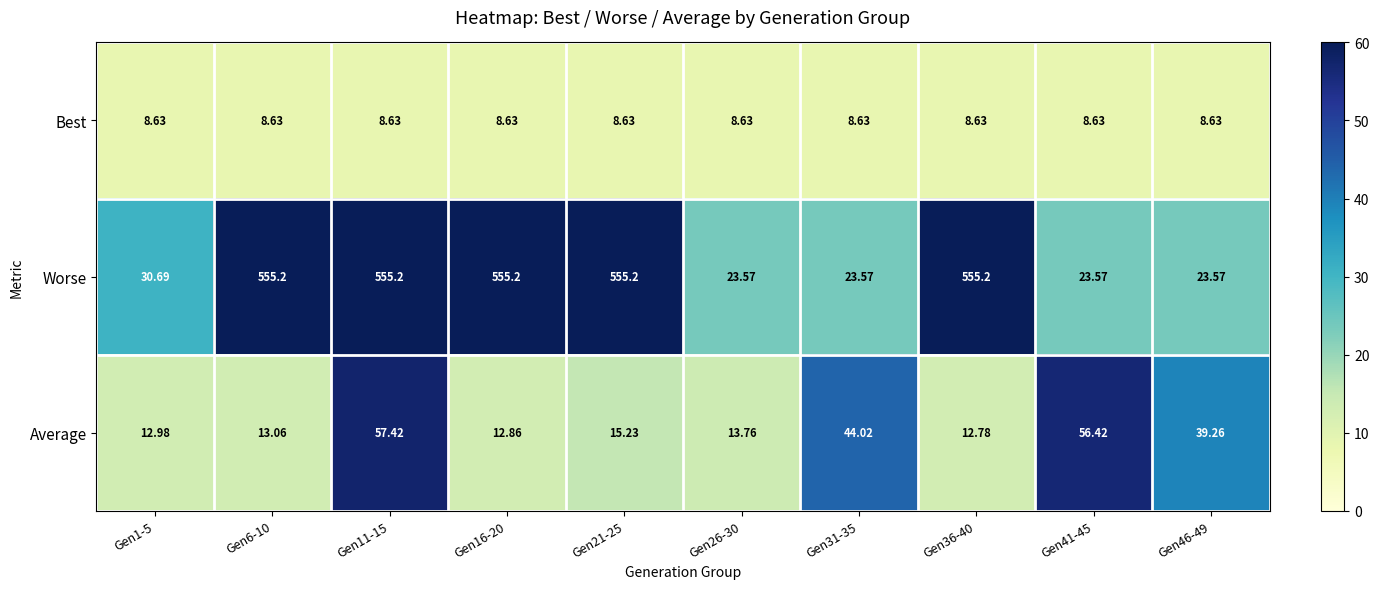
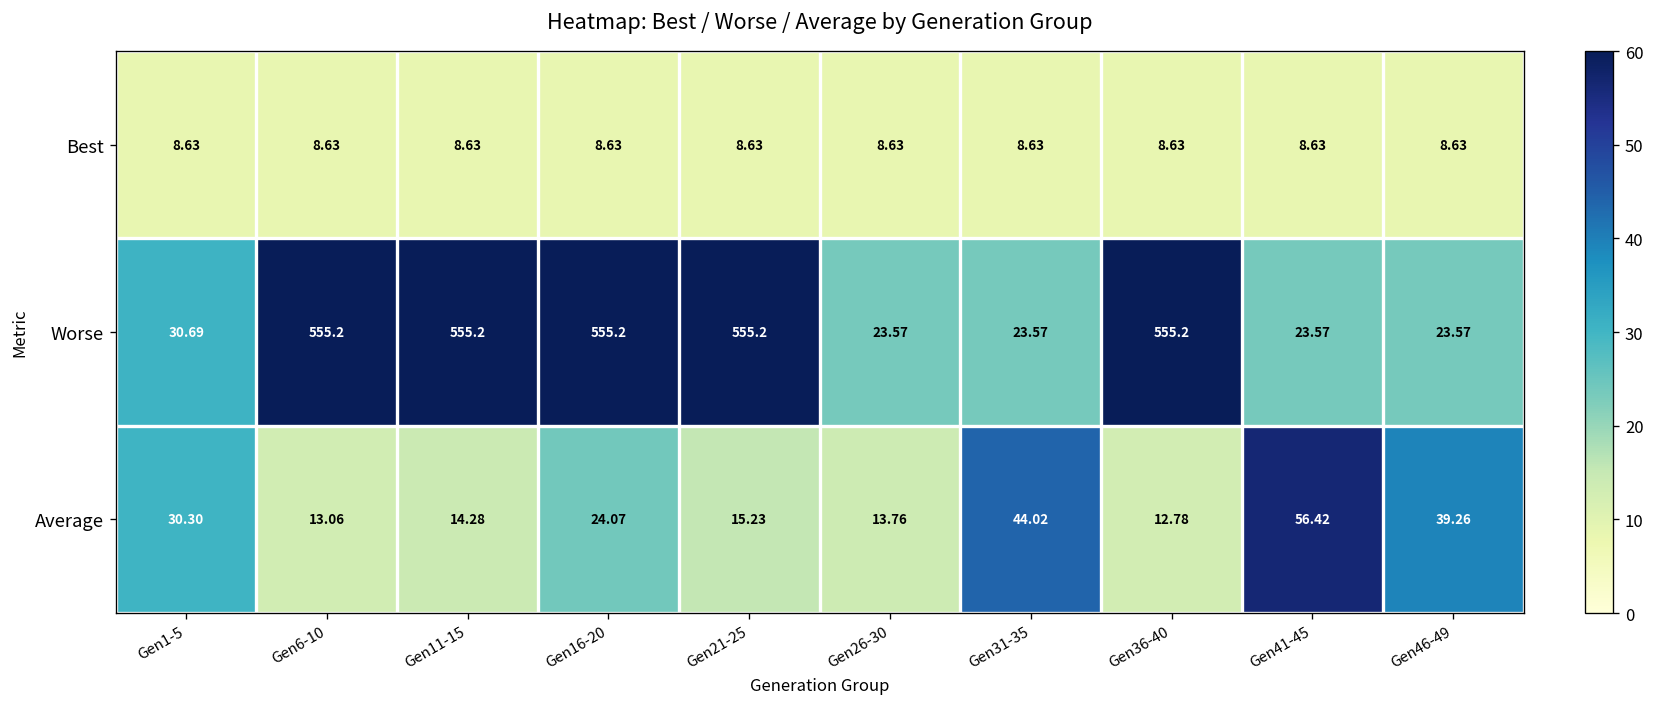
Average, Gen1-5: 12.98 -> 30.30
Average, Gen11-15: 57.42 -> 14.28
Average, Gen16-20: 12.86 -> 24.07
